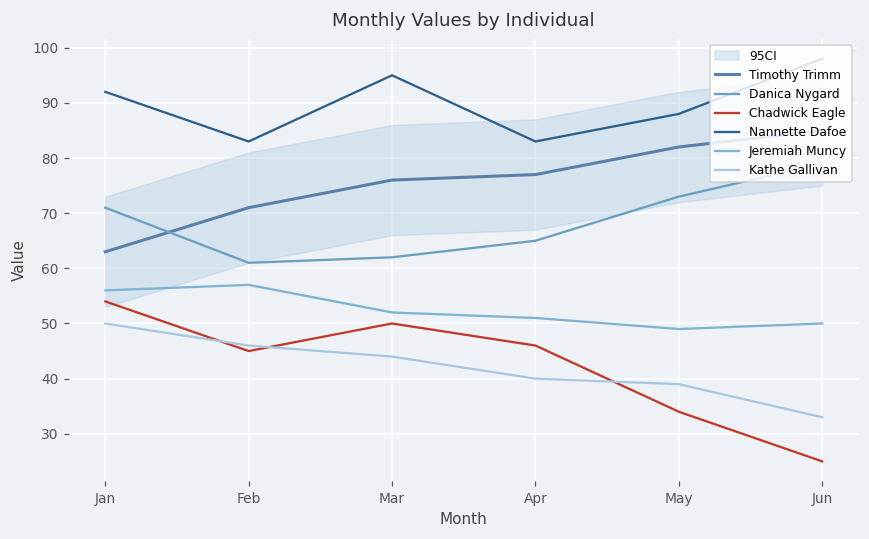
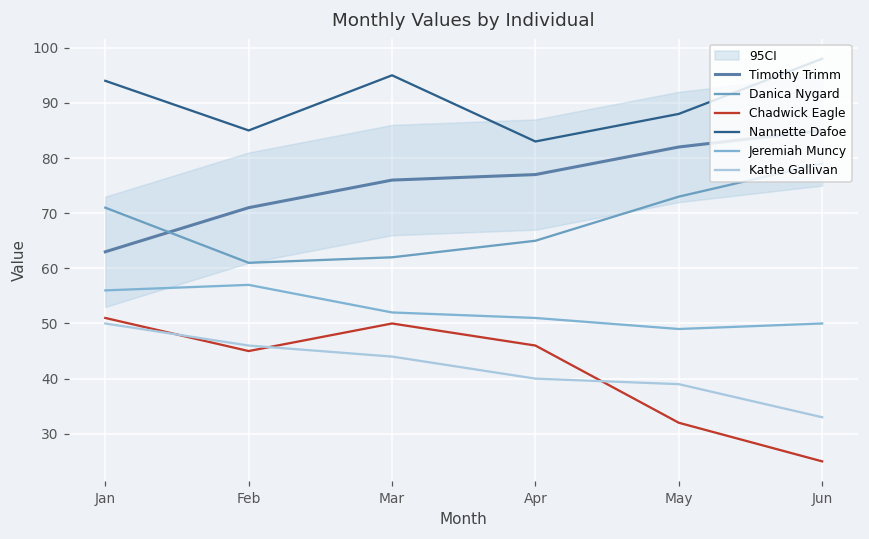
Chadwick Eagle, Jan: 54 -> 51
Nannette Dafoe, Jan: 92 -> 94
Nannette Dafoe, Feb: 83 -> 85
Chadwick Eagle, May: 34 -> 32
